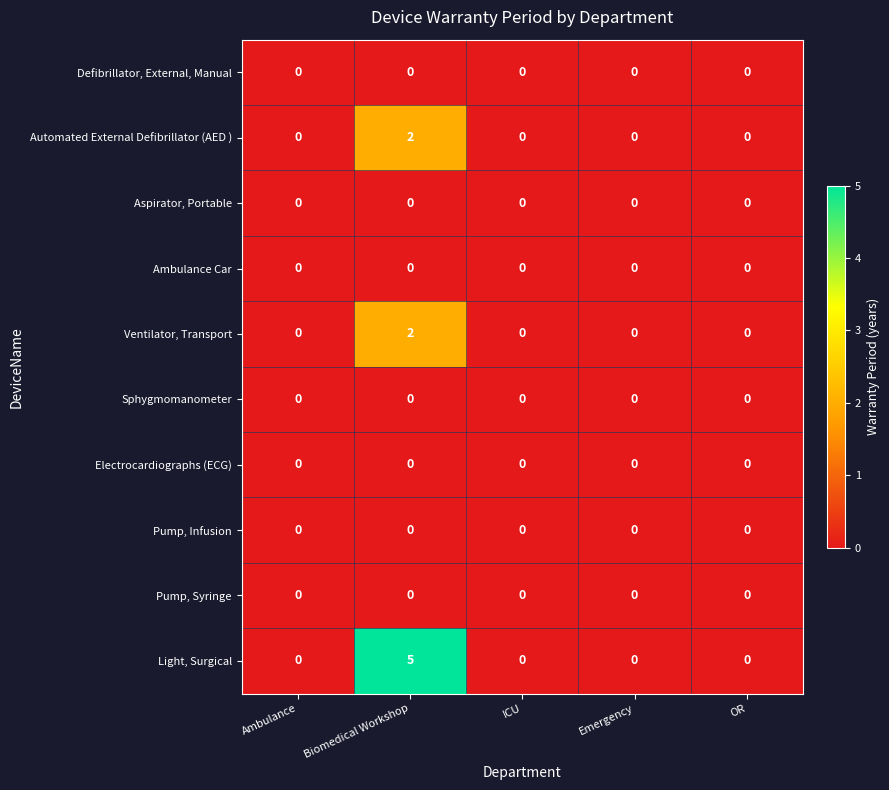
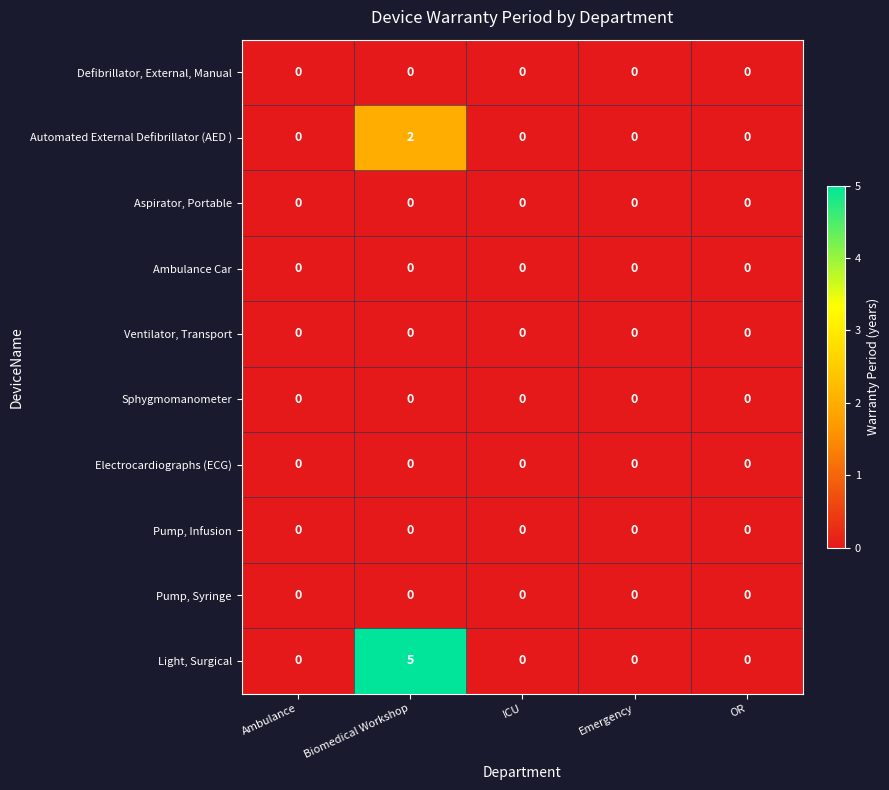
Ventilator, Transport, Biomedical Workshop: 2 -> 0
